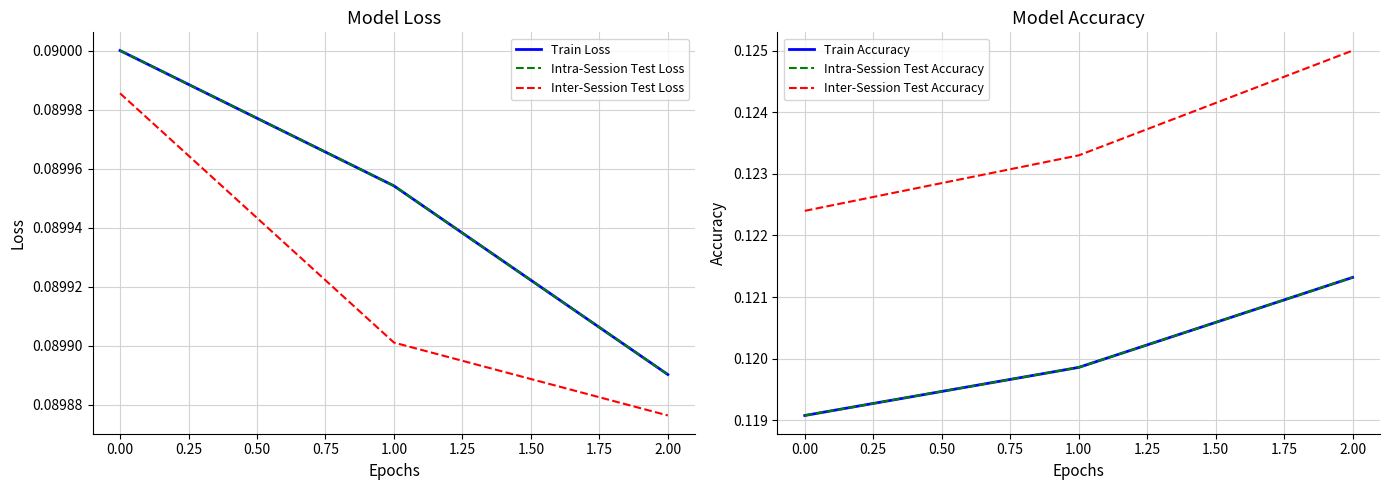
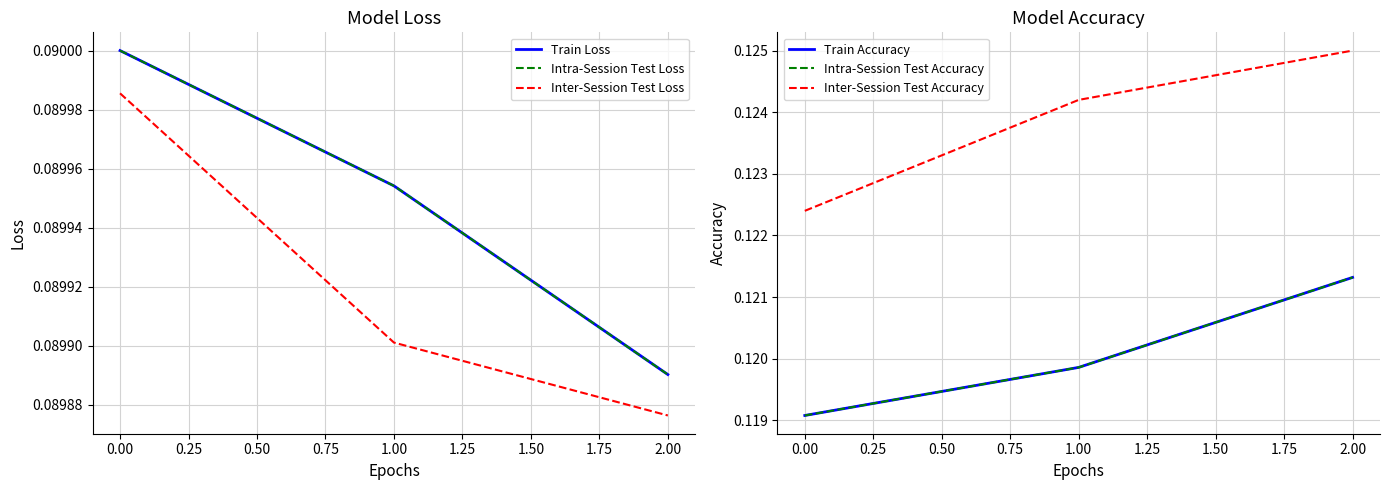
Model Accuracy, Inter-Session Test Accuracy, 1.00: 0.1233 -> 0.1242
